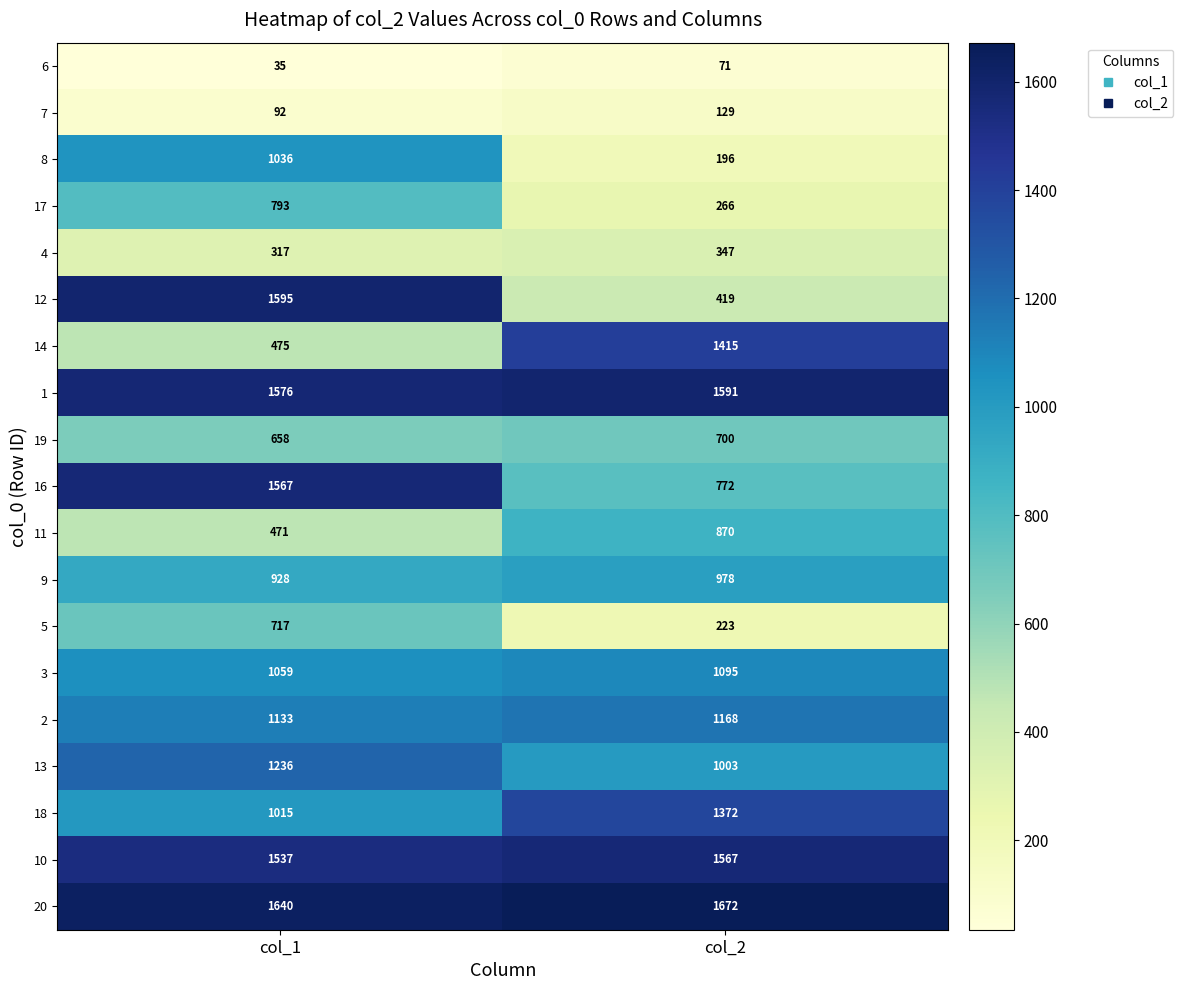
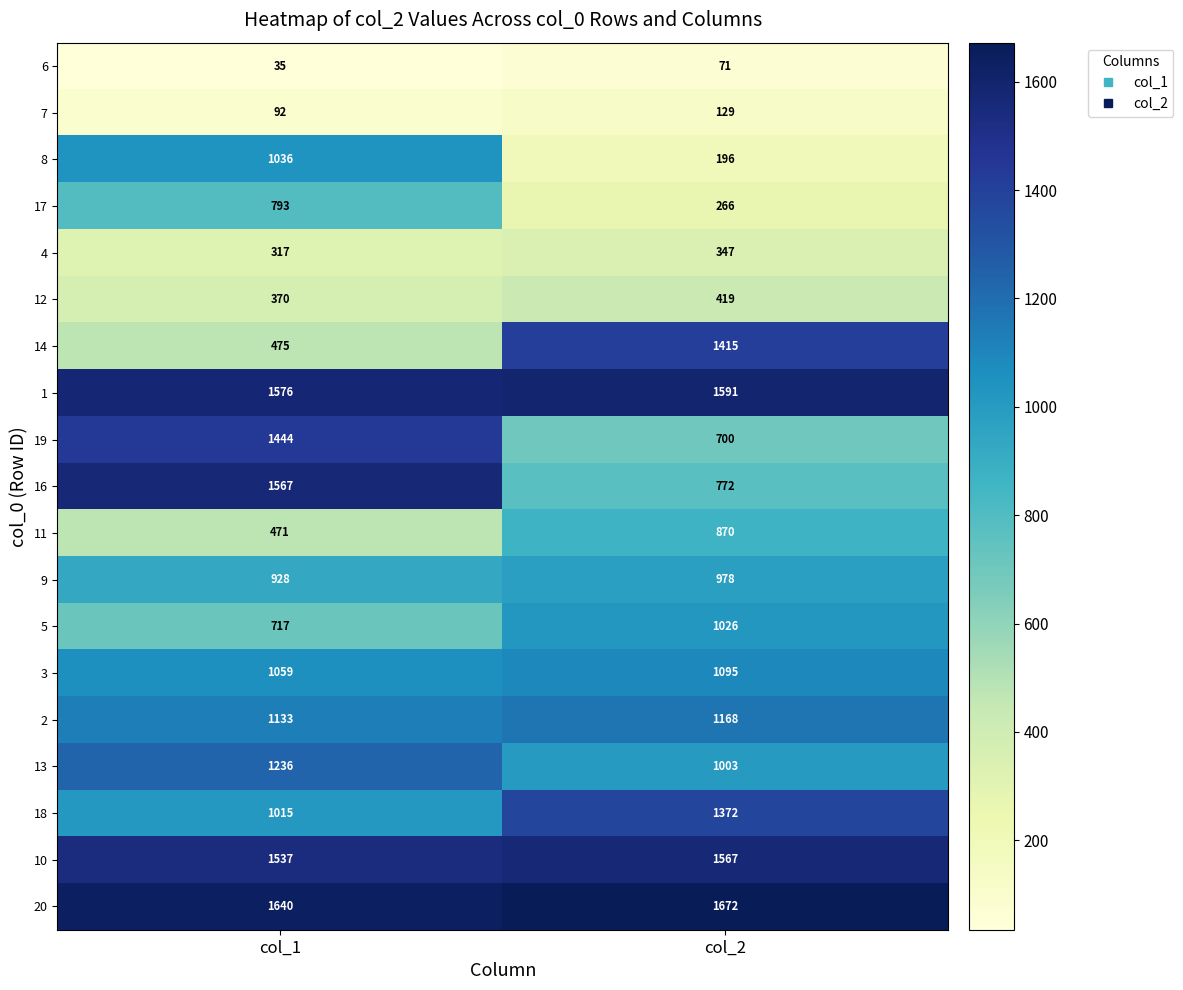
12, col_1: 1595 -> 370
19, col_1: 658 -> 1444
5, col_2: 223 -> 1026
